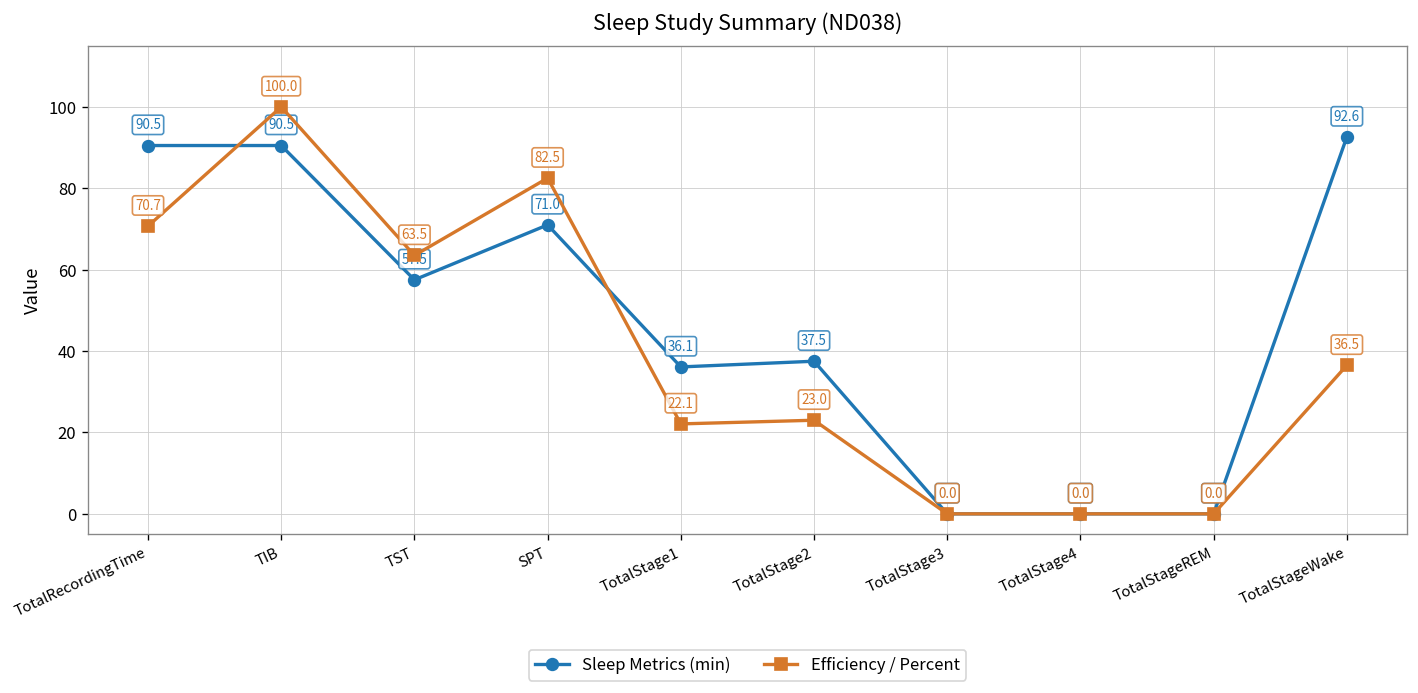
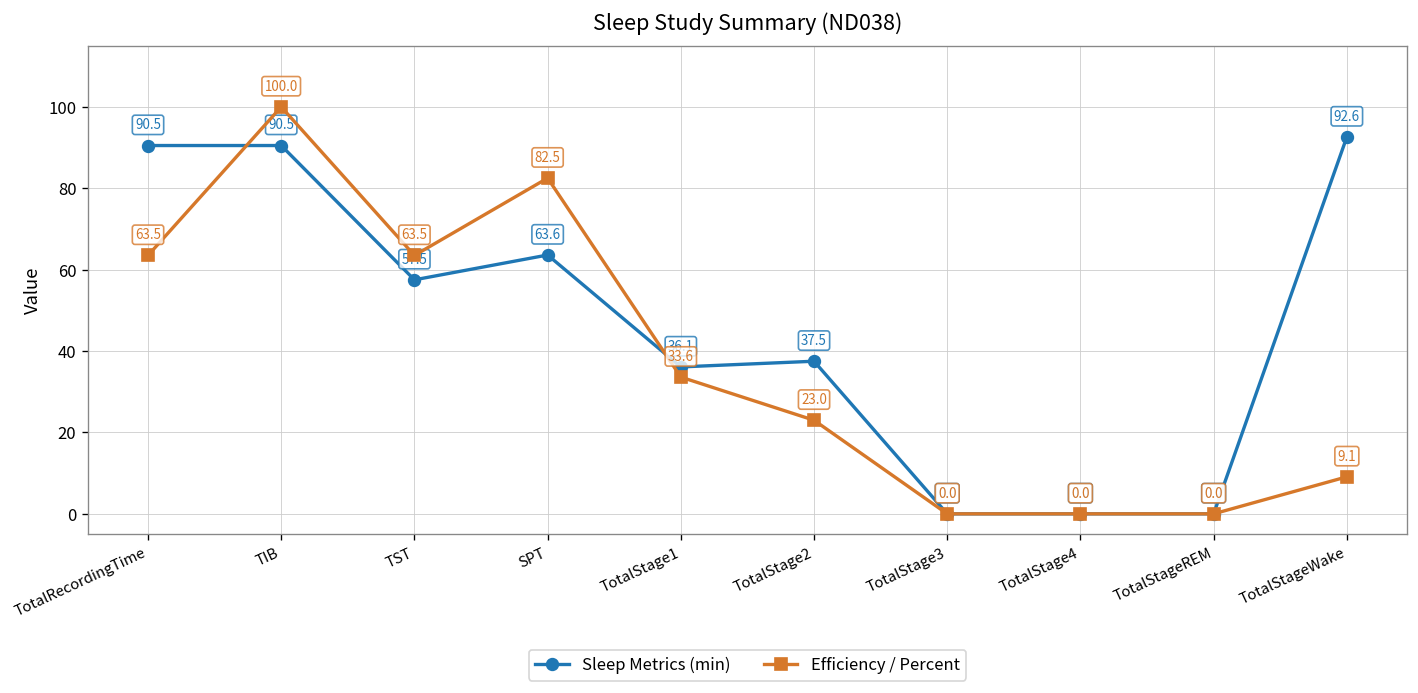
Efficiency / Percent, TotalRecordingTime: 70.7 -> 63.5
Sleep Metrics (min), SPT: 71.0 -> 63.6
Efficiency / Percent, TotalStage1: 22.1 -> 33.6
Efficiency / Percent, TotalStageWake: 36.5 -> 9.1
